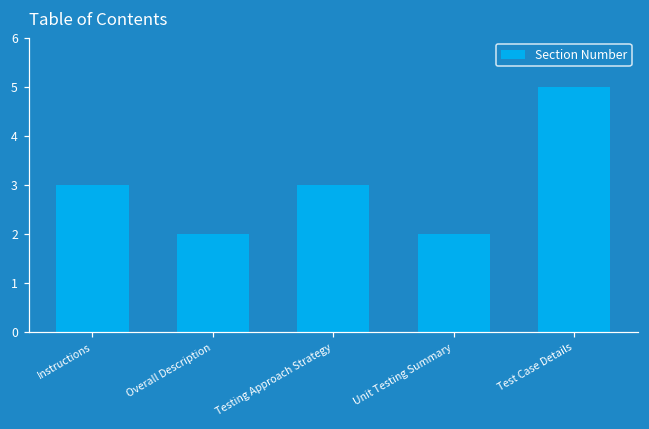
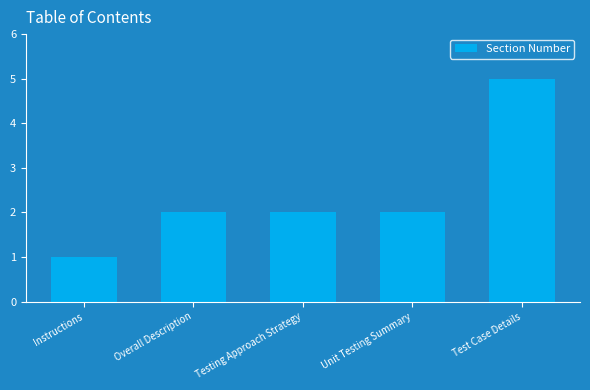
Instructions: 3 -> 1
Testing Approach Strategy: 3 -> 2
